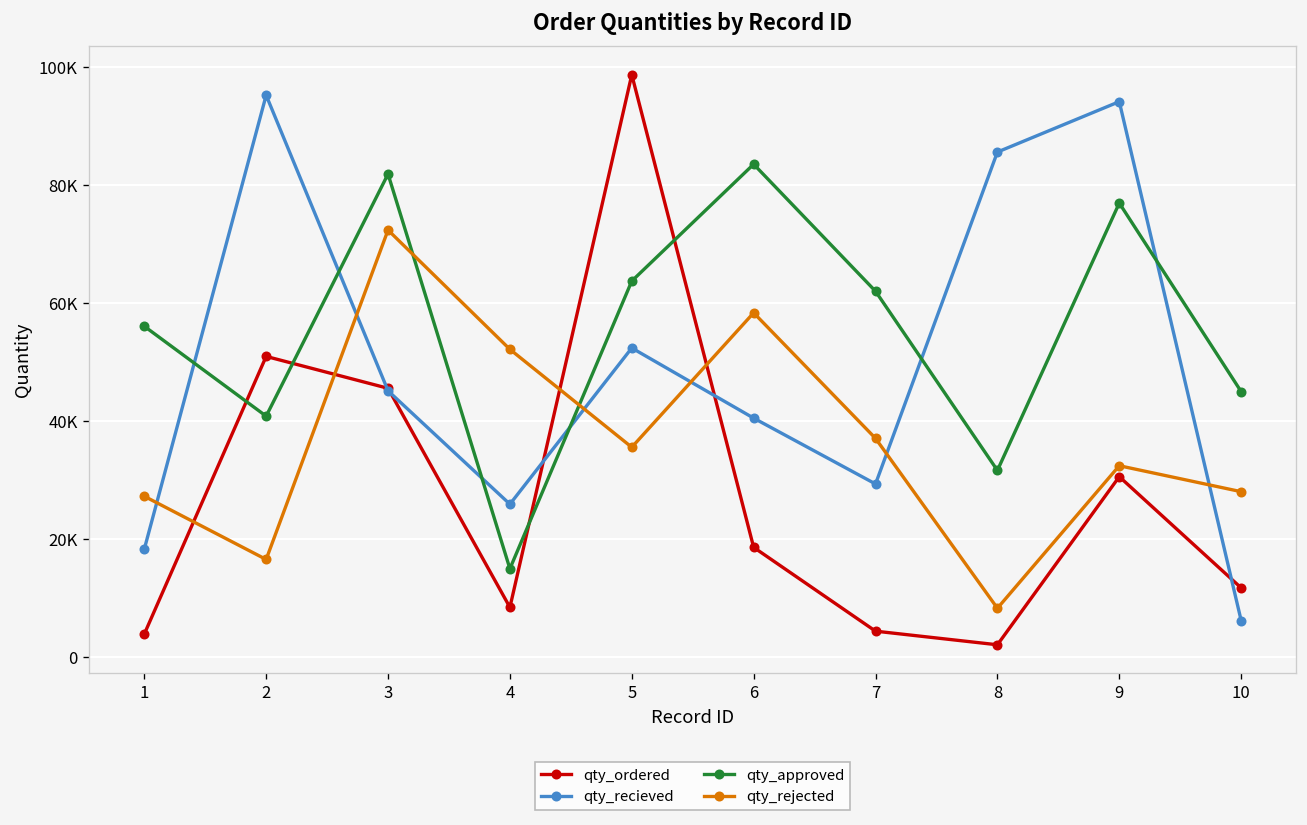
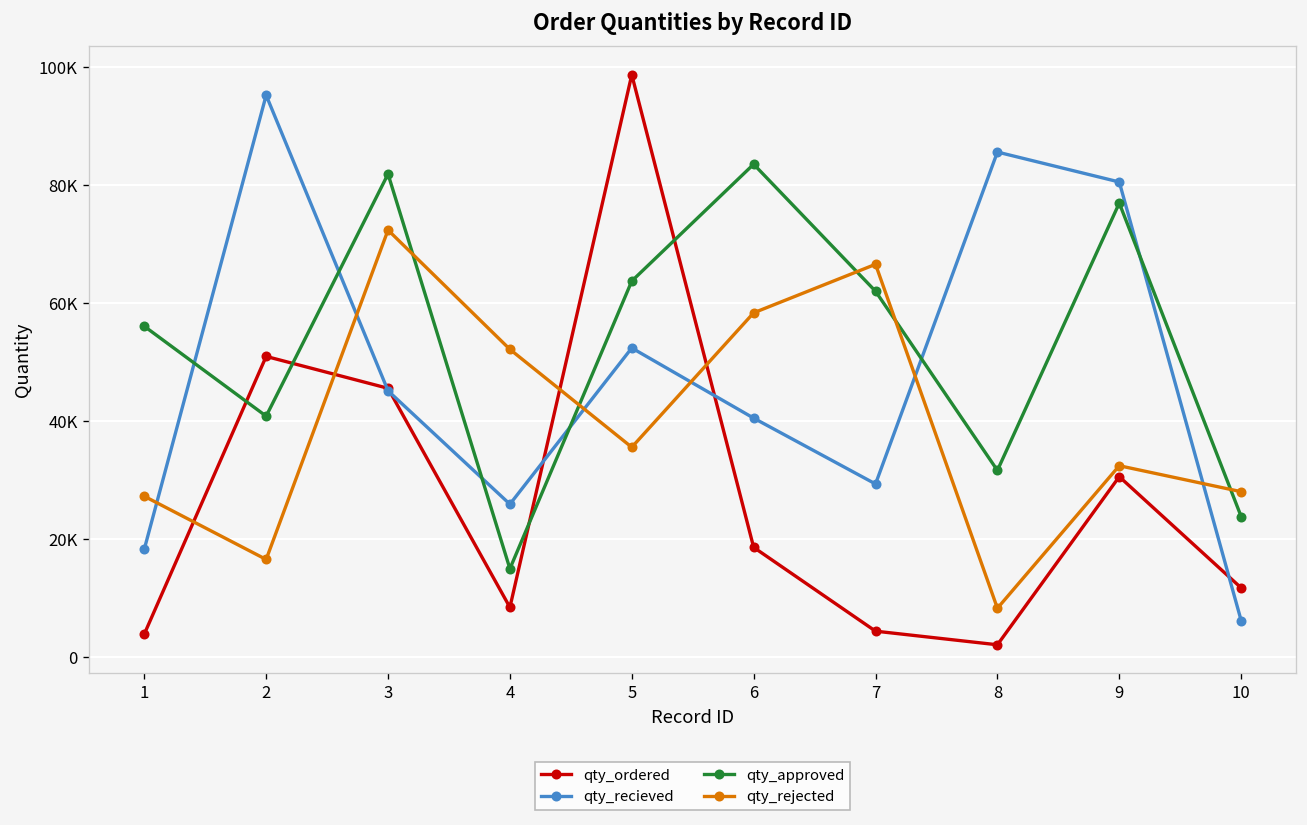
qty_rejected, 7: 37000 -> 67000
qty_recieved, 9: 94000 -> 80000
qty_approved, 10: 45000 -> 24000
